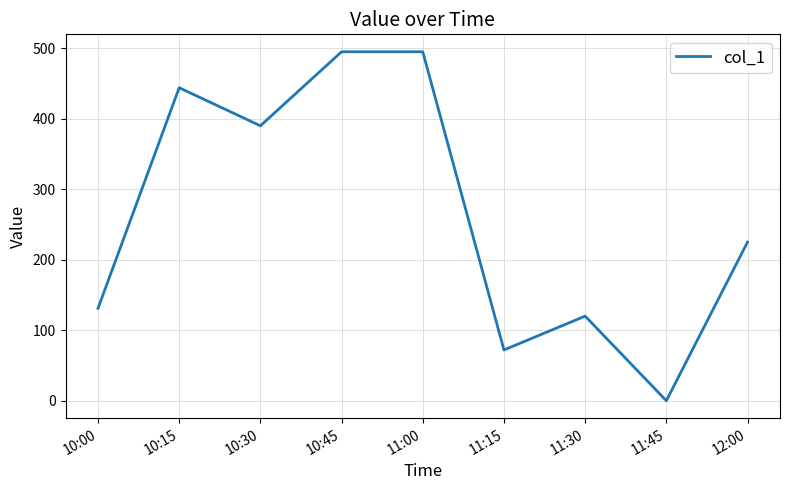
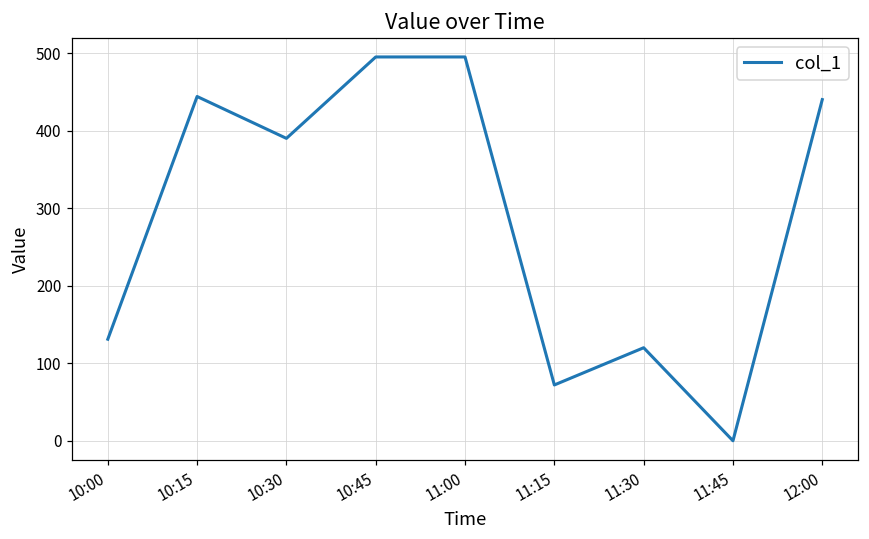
12:00: 230 -> 440
